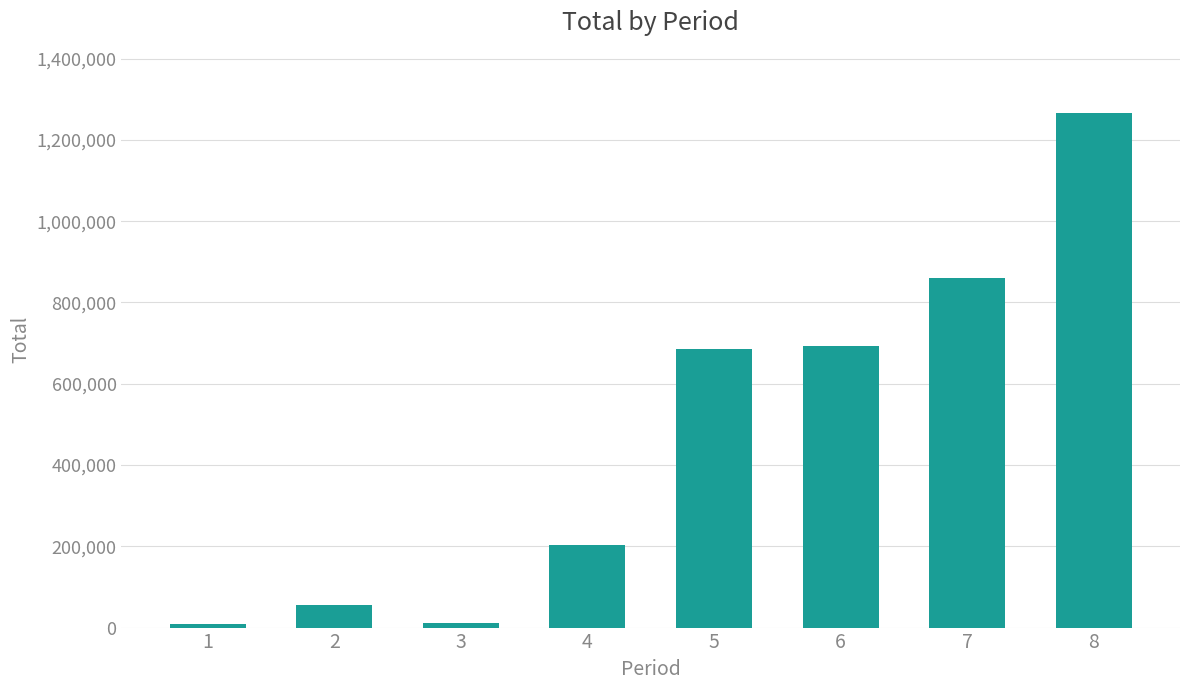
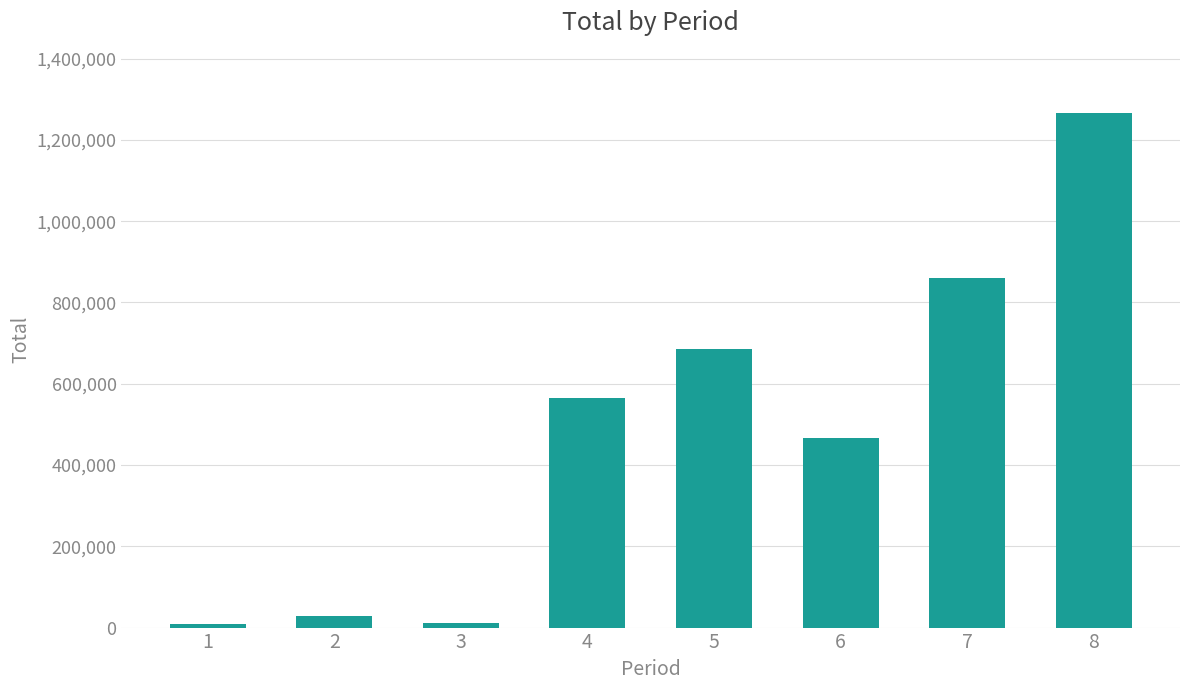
2: 50,000 -> 30,000
4: 200,000 -> 560,000
6: 690,000 -> 470,000
